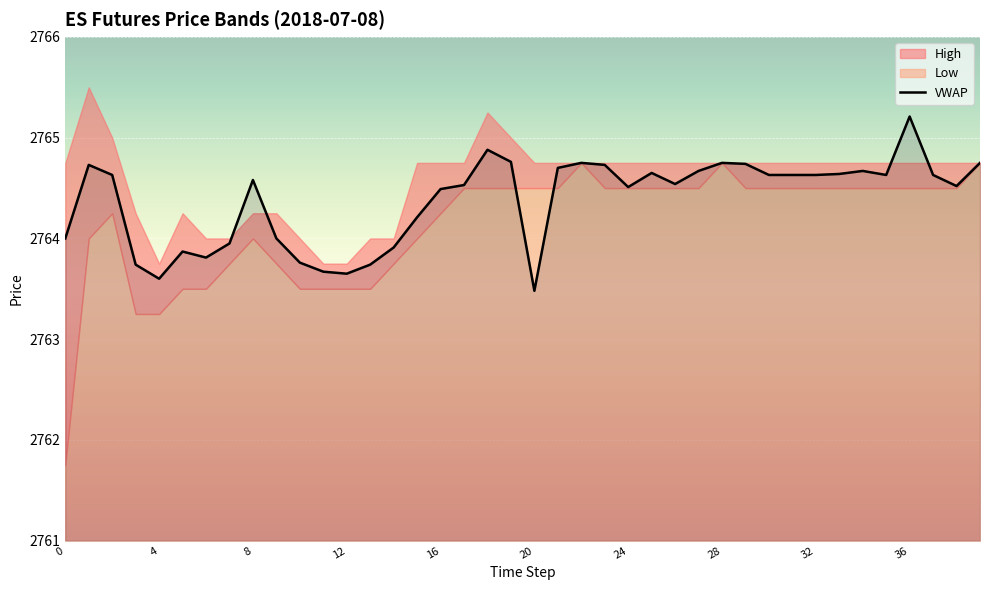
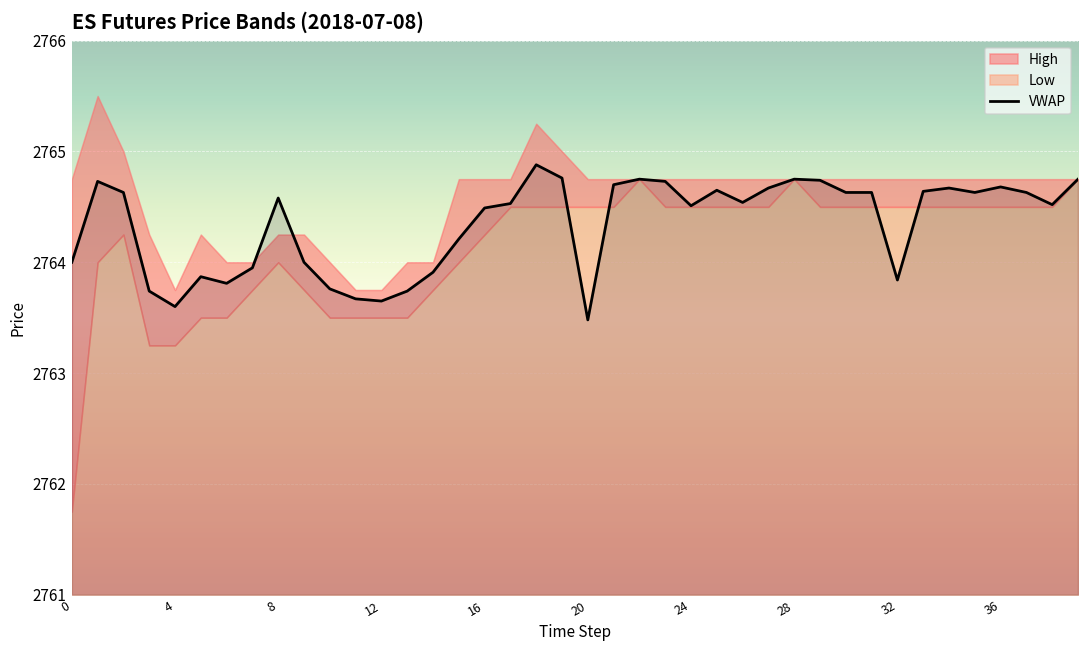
VWAP, 32: 2764.63 -> 2763.84
VWAP, 36: 2765.21 -> 2764.68
